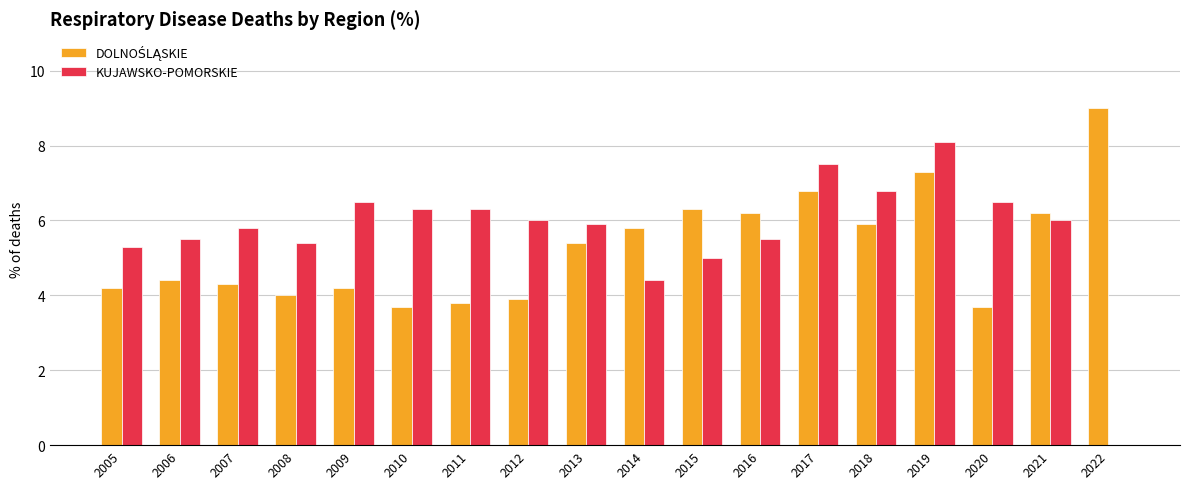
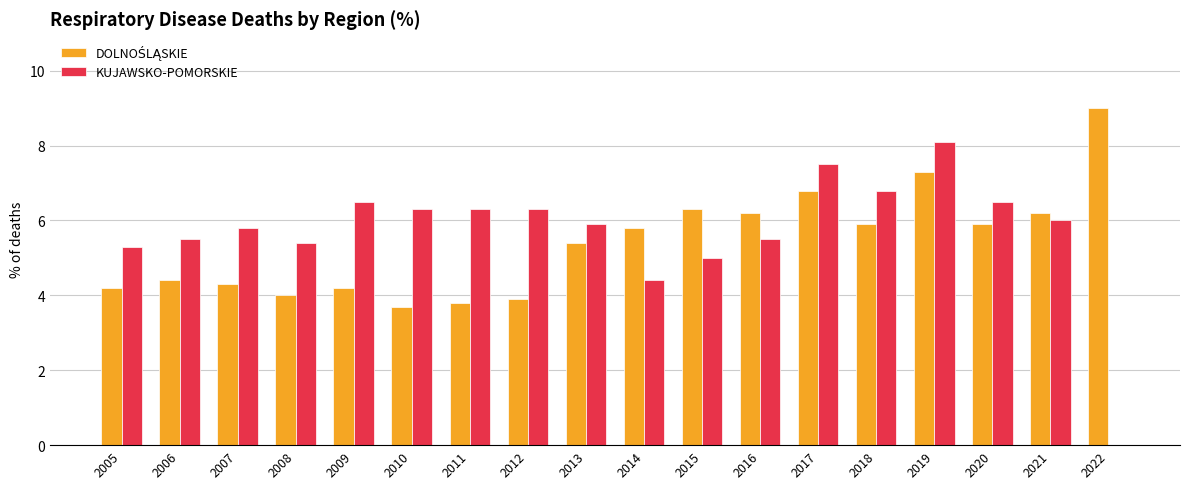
KUJAWSKO-POMORSKIE, 2012: 6.0 -> 6.3
DOLNOŚLĄSKIE, 2020: 3.7 -> 5.9
